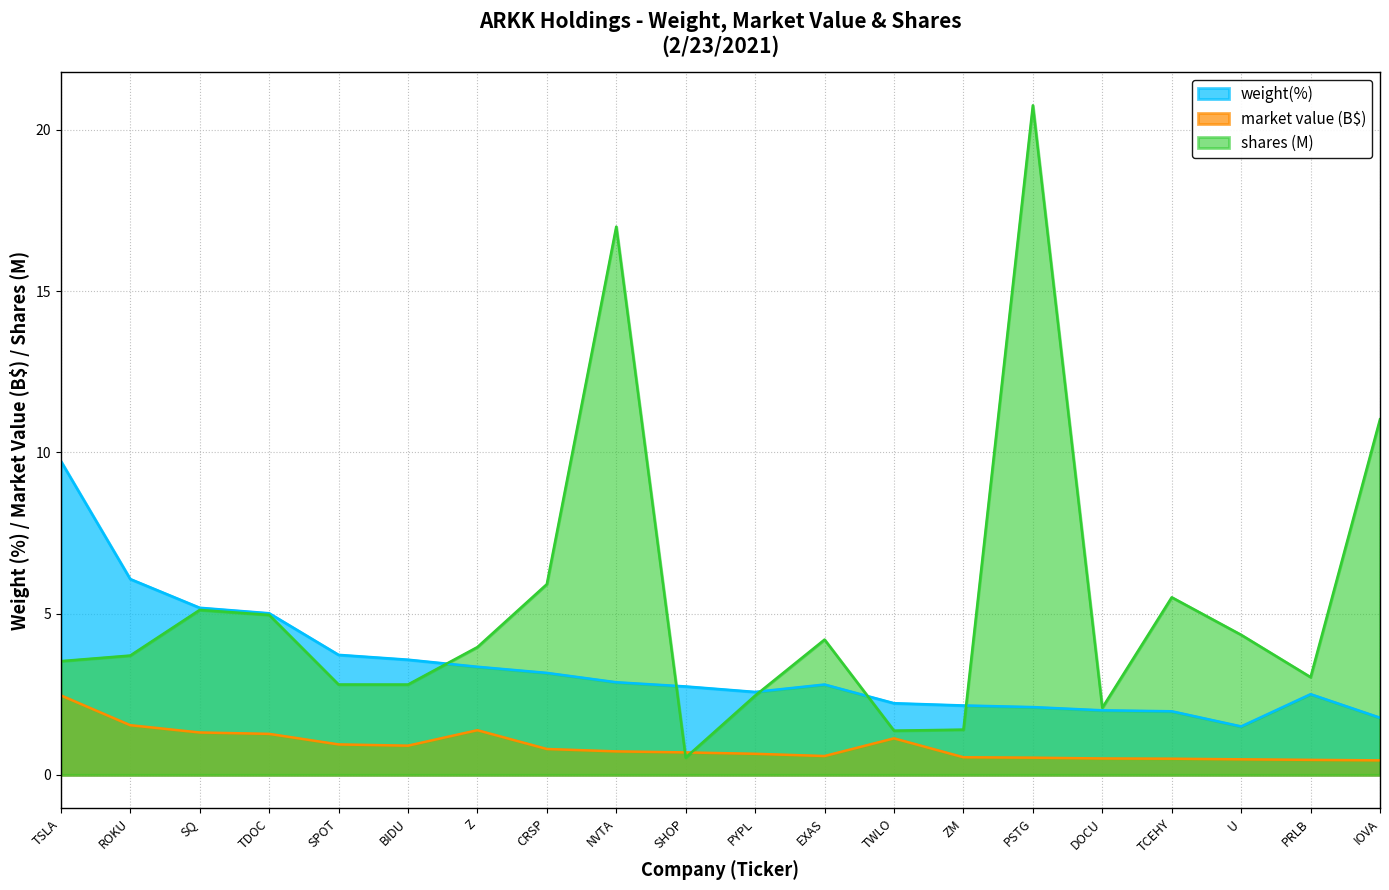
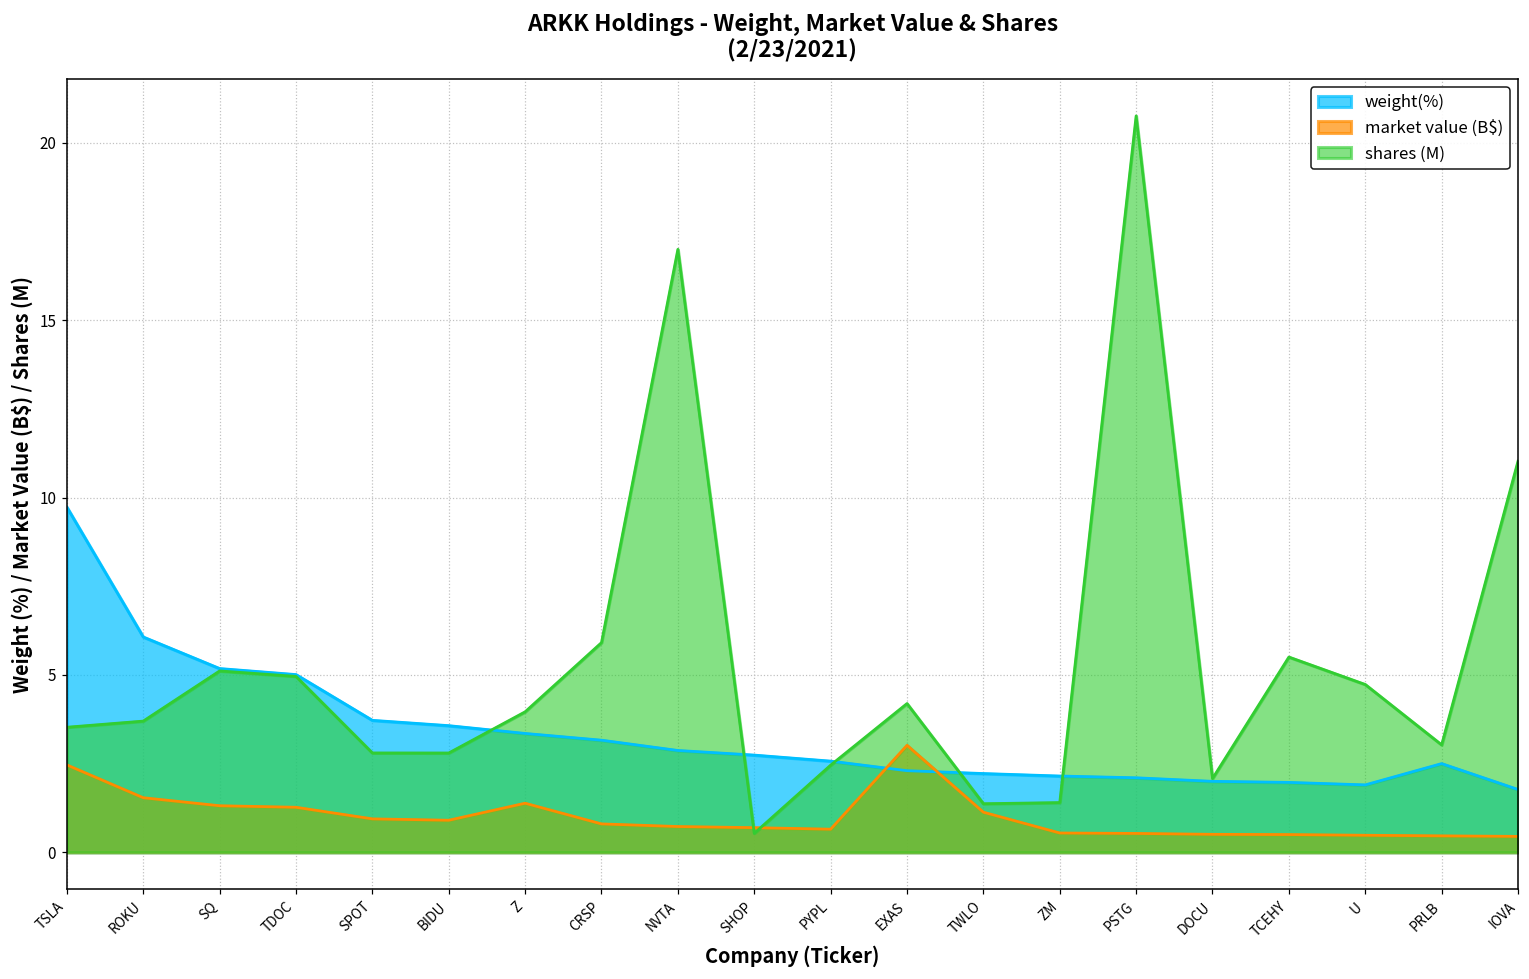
weight(%), EXAS: 2.8 -> 2.3
market value (B$), EXAS: 0.6 -> 3.0
weight(%), U: 1.5 -> 1.9
shares (M), U: 4.3 -> 4.7
